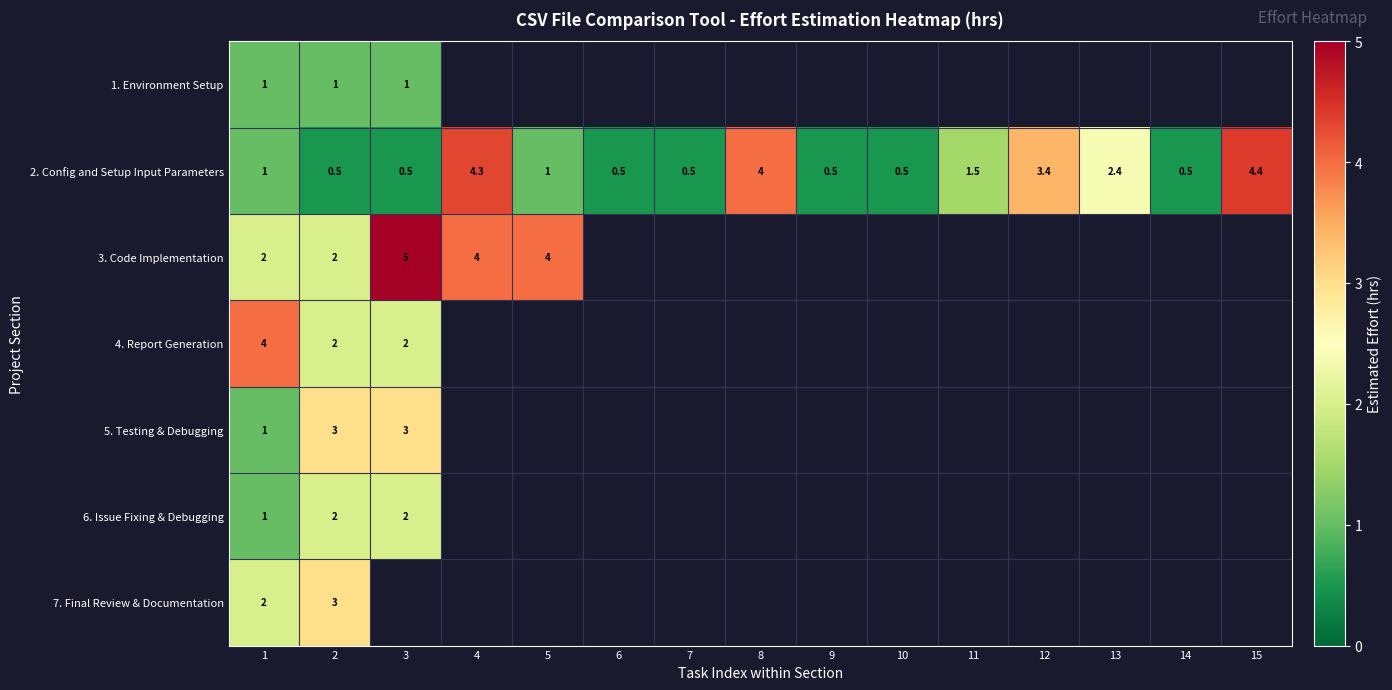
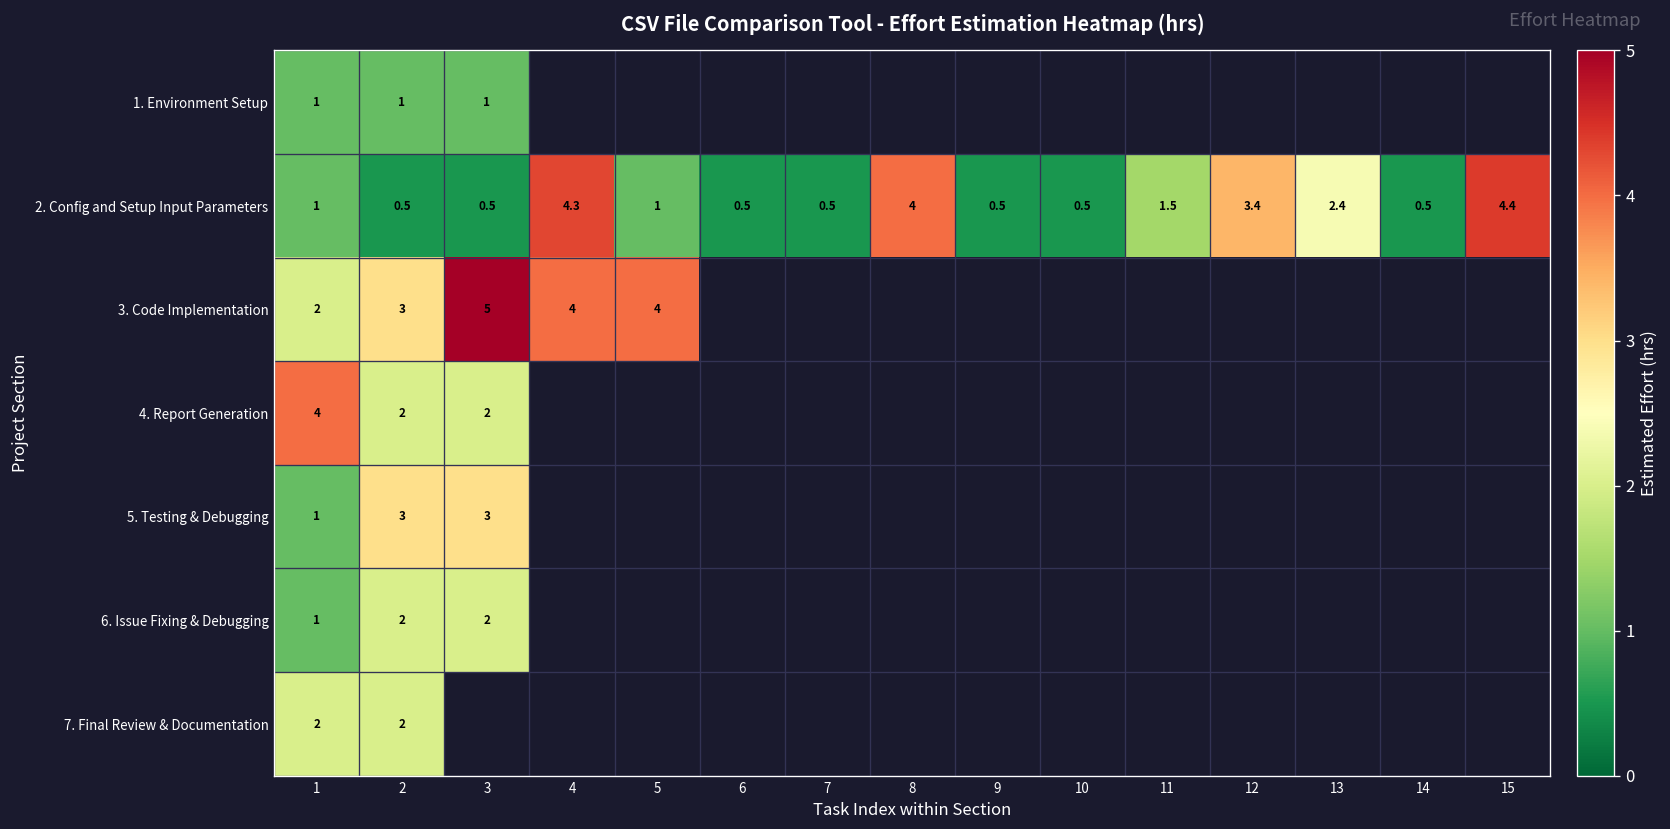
3. Code Implementation, 2: 2 -> 3
7. Final Review & Documentation, 2: 3 -> 2
